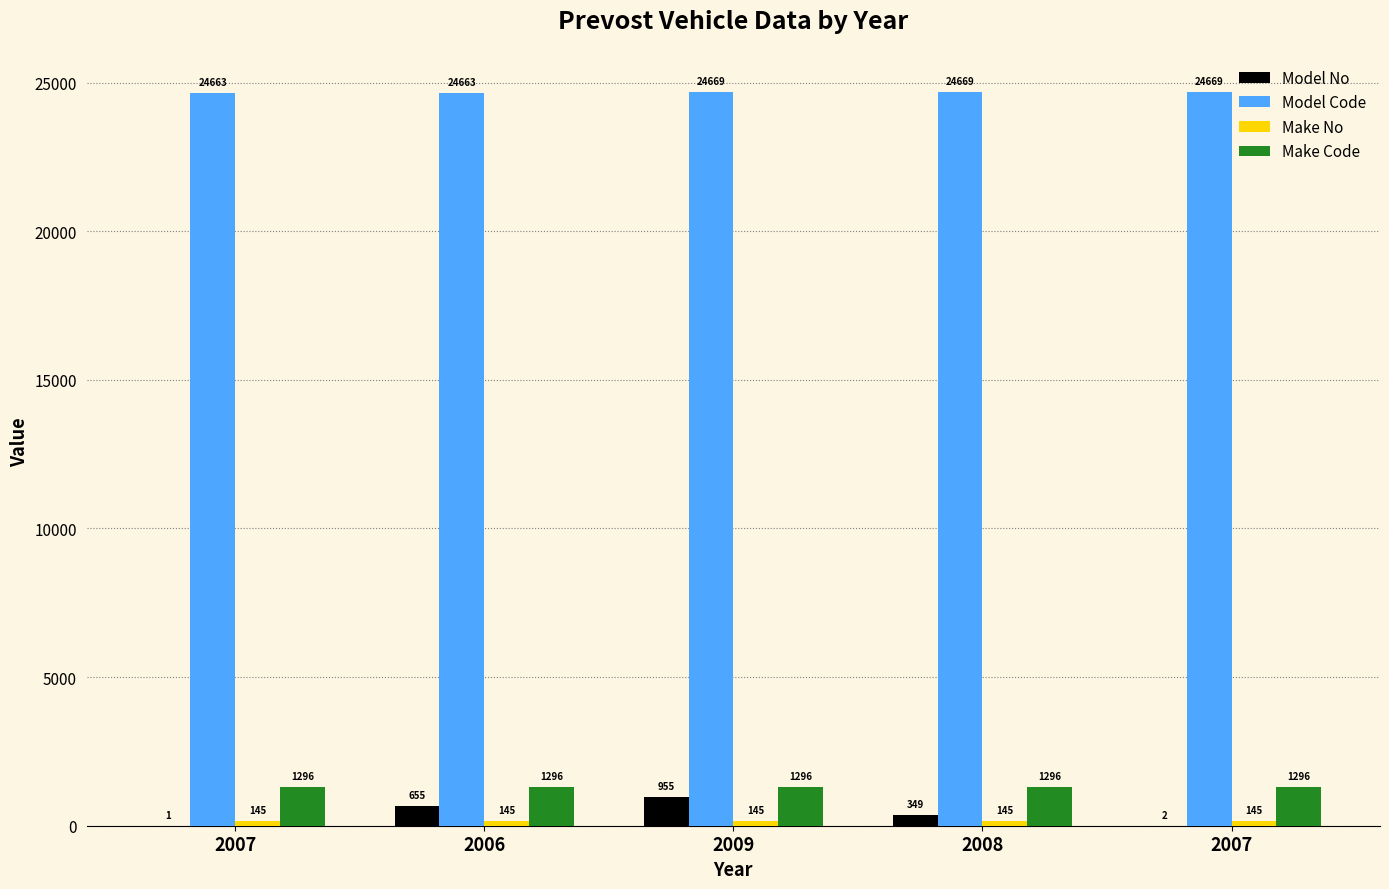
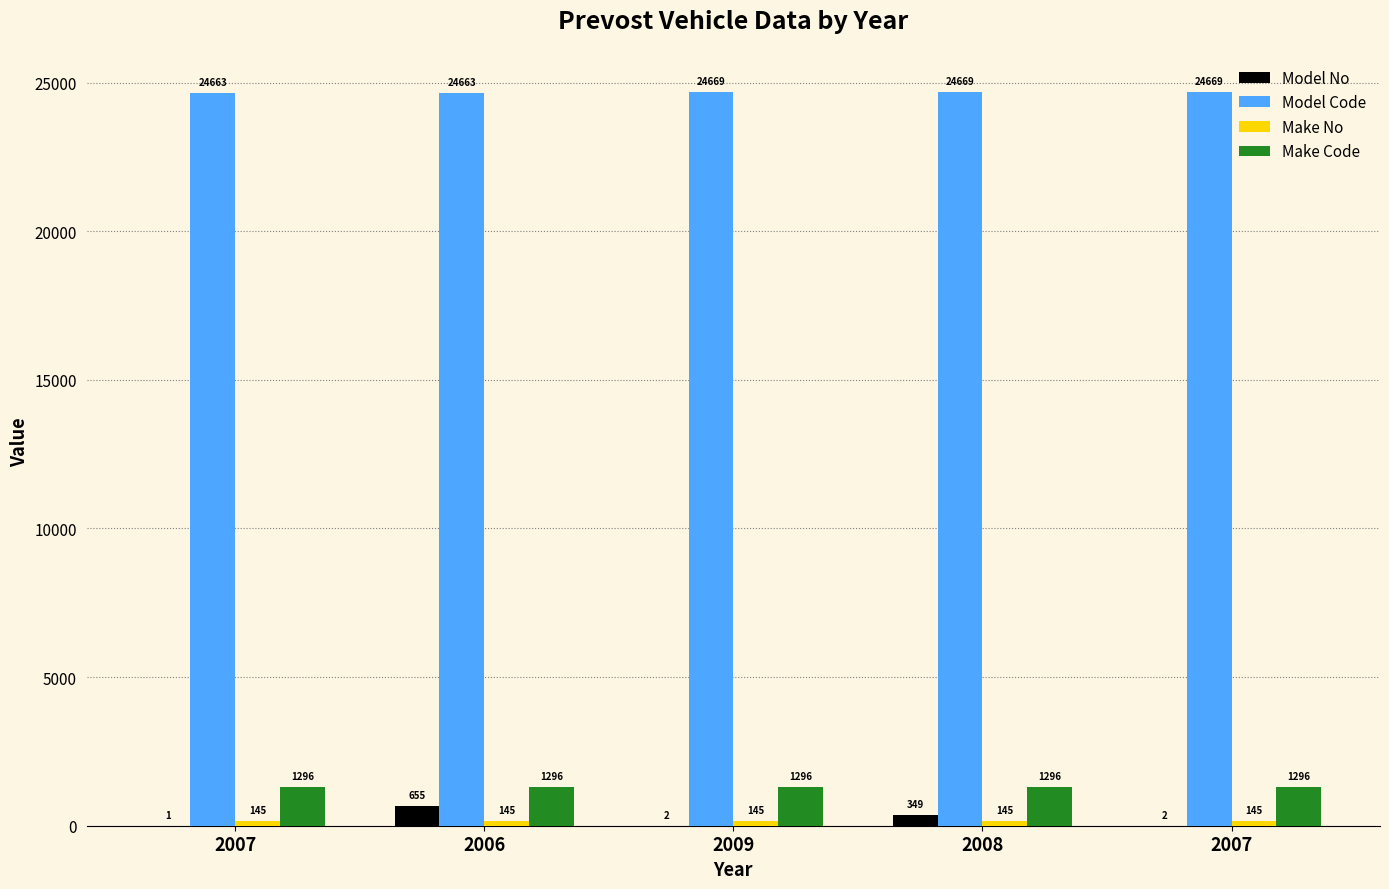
Model No, 2009: 955 -> 2
